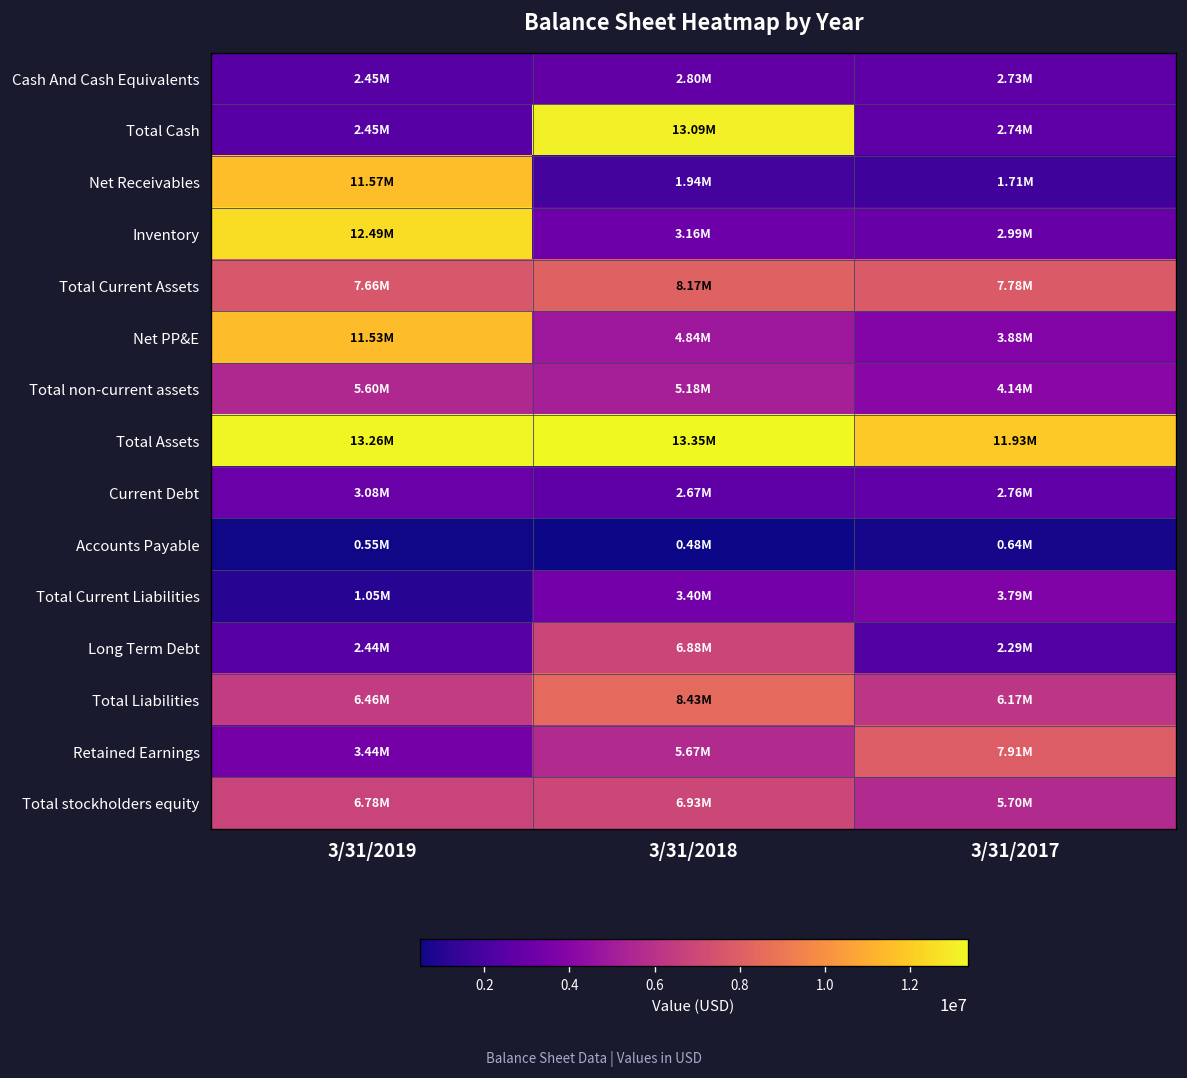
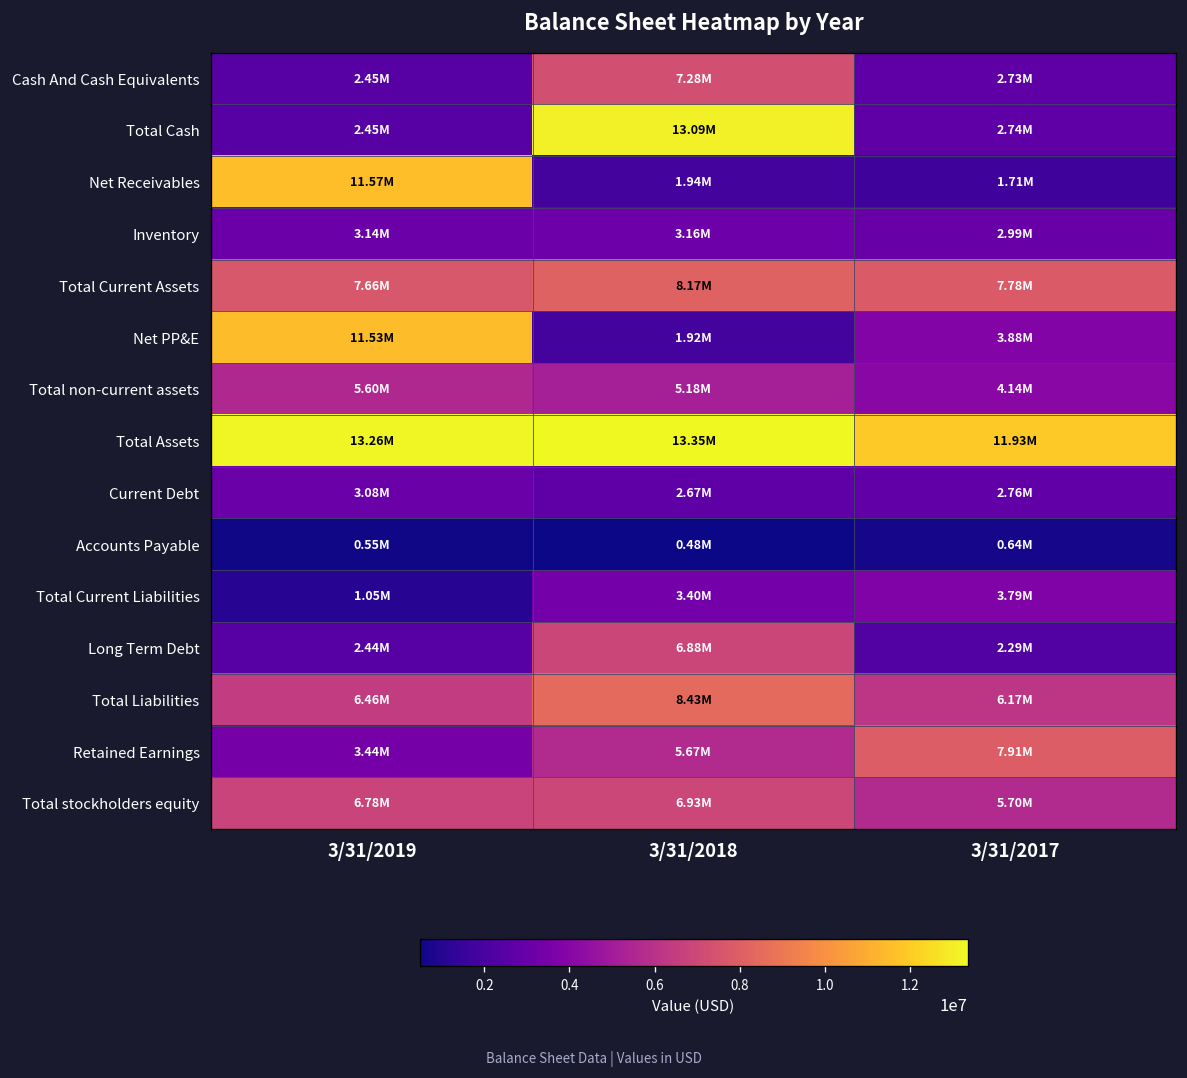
Cash And Cash Equivalents, 3/31/2018: 2.80M -> 7.28M
Inventory, 3/31/2019: 12.49M -> 3.14M
Net PP&E, 3/31/2018: 4.84M -> 1.92M
